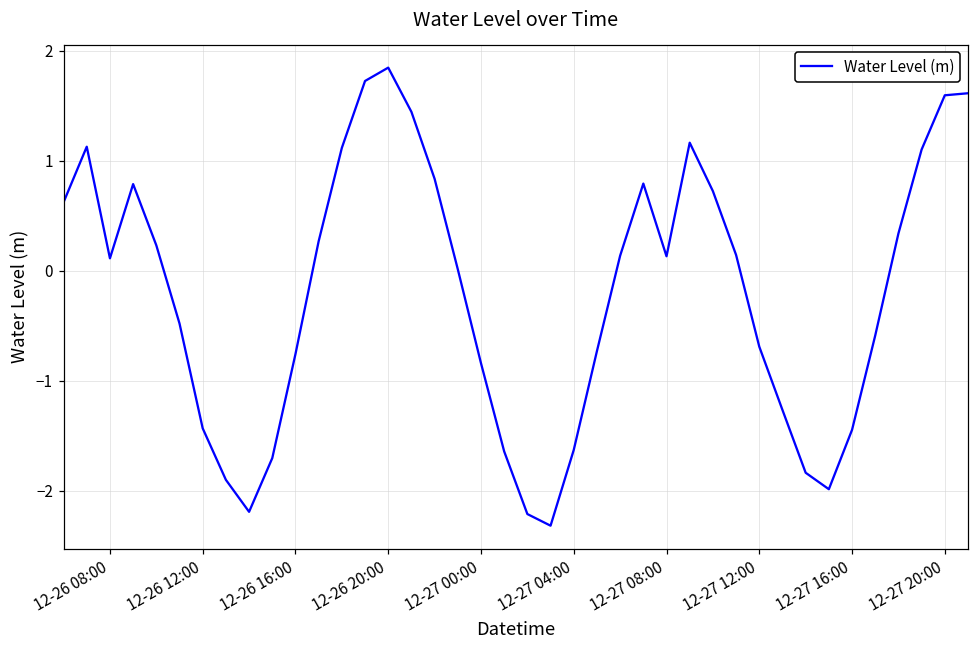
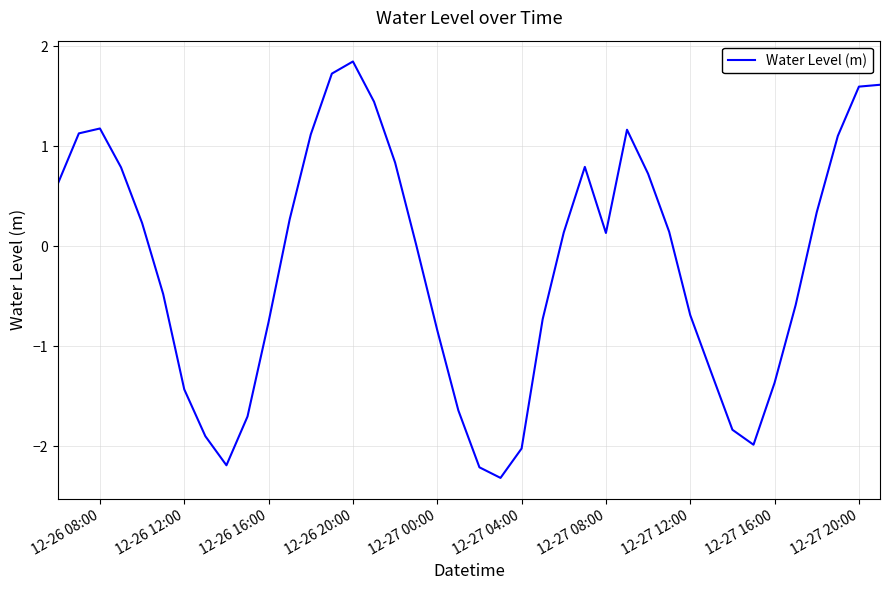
12-26 08:00: 0.1 -> 1.2
12-27 04:00: -1.6 -> -2.0
12-27 16:00: -1.45 -> -1.37
